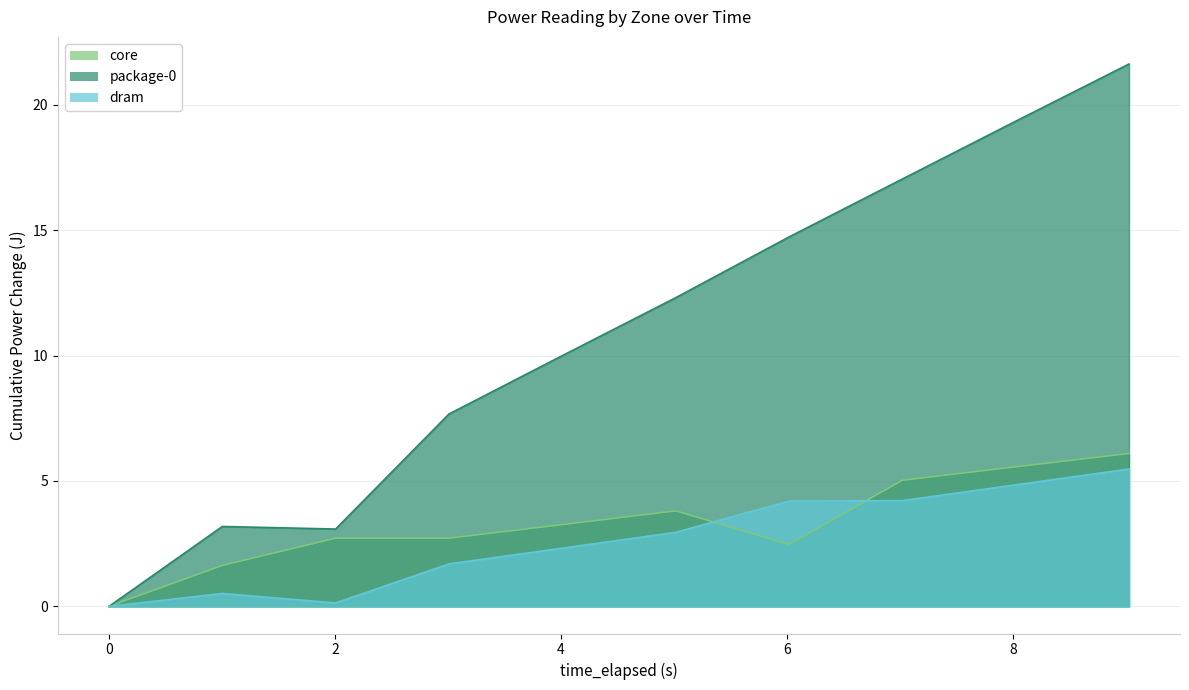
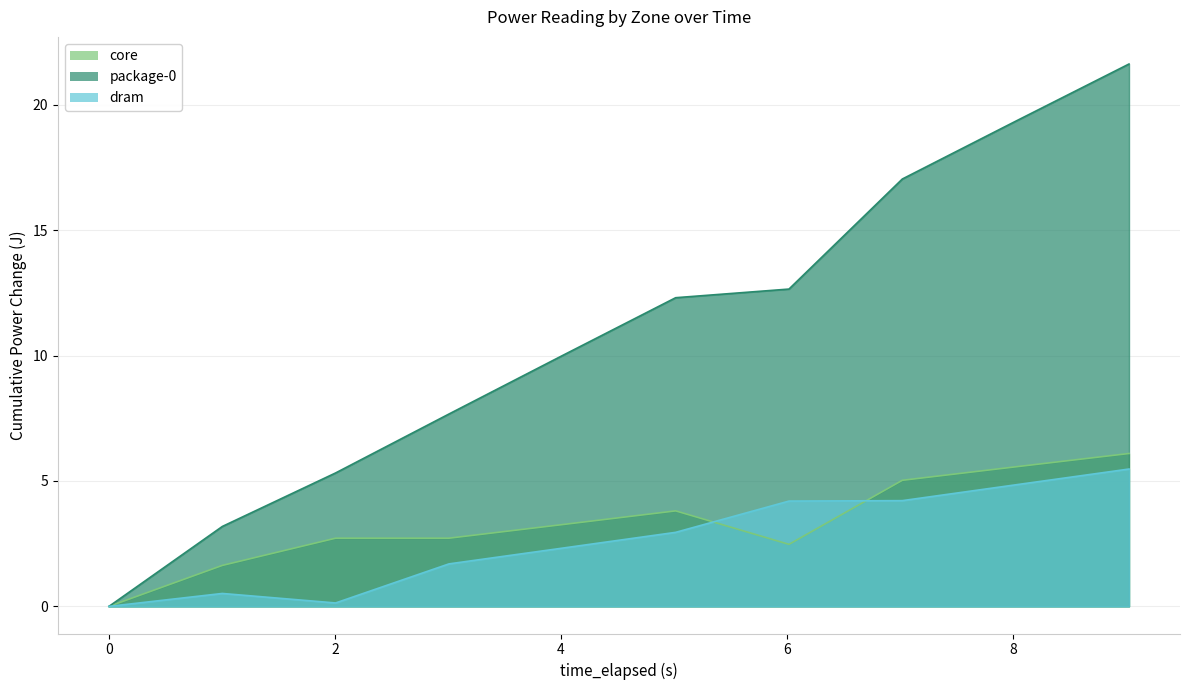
package-0, 2: 3.1 -> 5.3
package-0, 6: 14.7 -> 12.7
